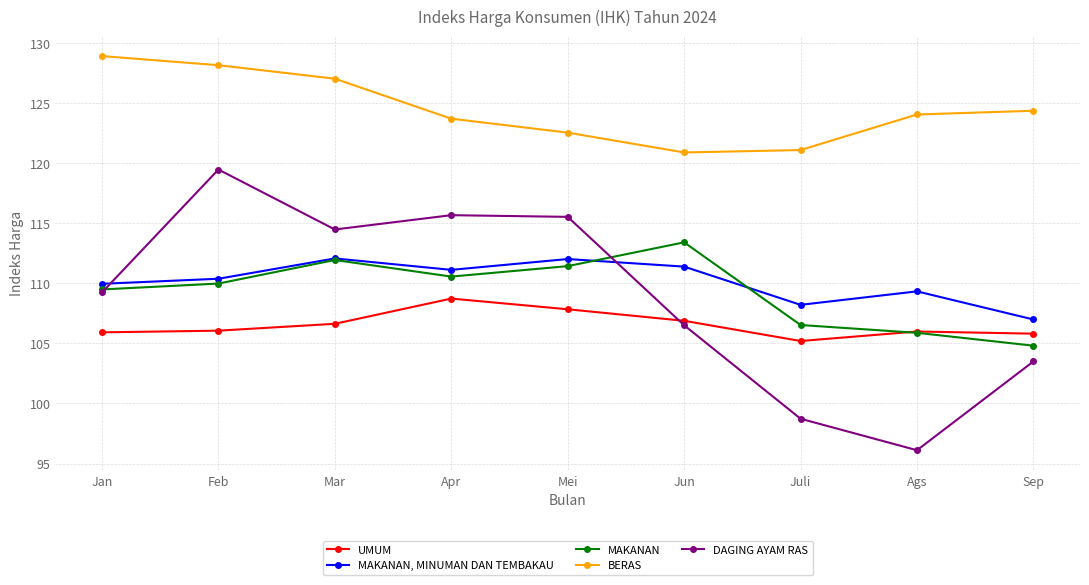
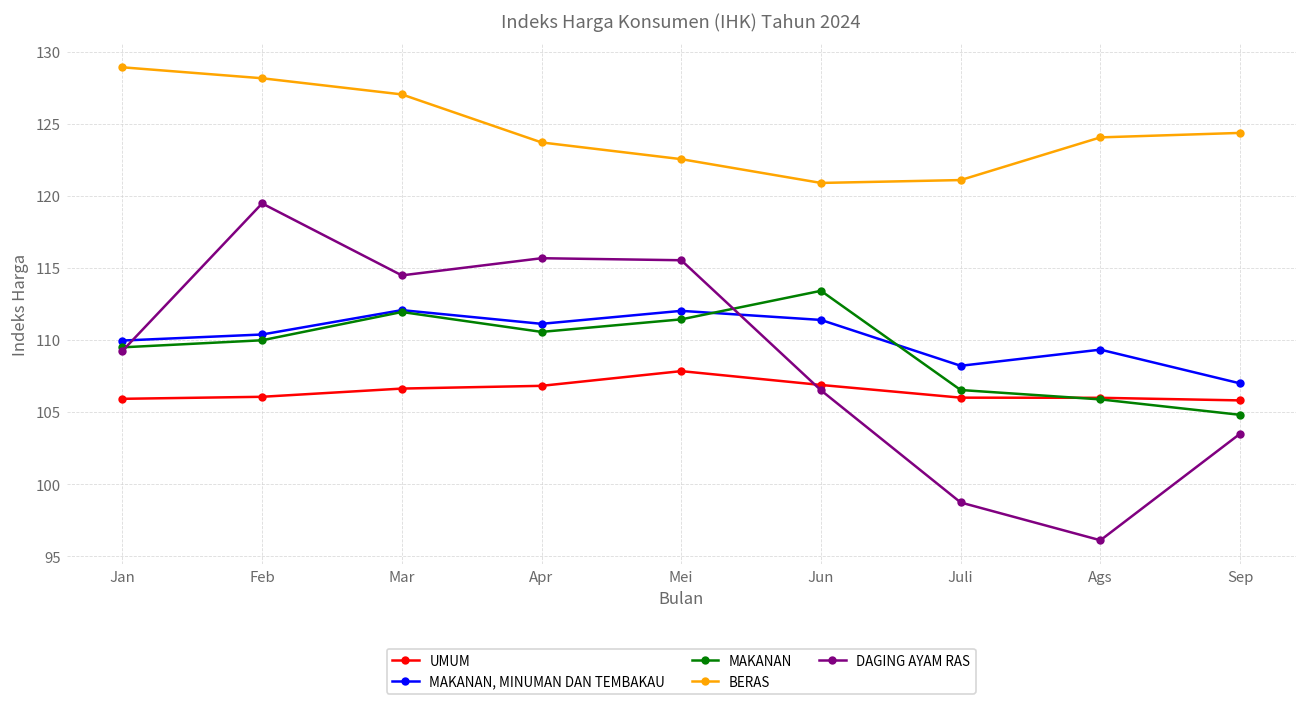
UMUM, Apr: 108.7 -> 106.8
UMUM, Juli: 105.2 -> 106.0
